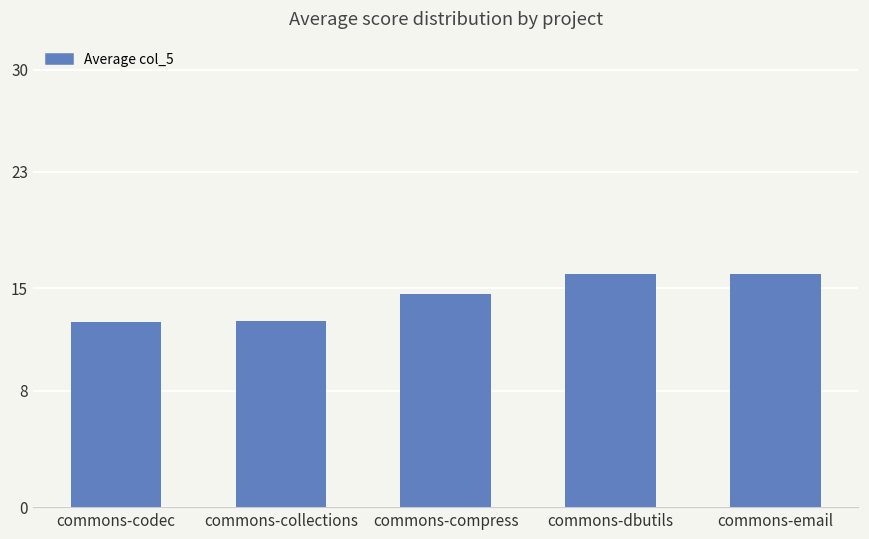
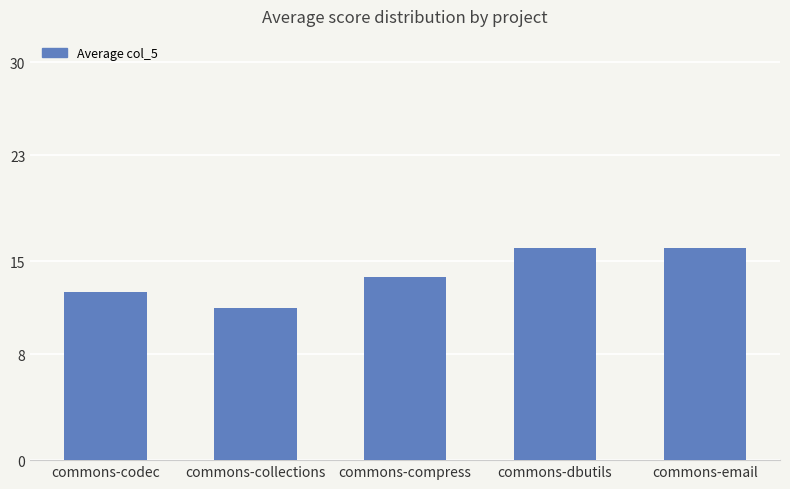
commons-collections: 12.8 -> 11.5
commons-compress: 14.6 -> 13.8
